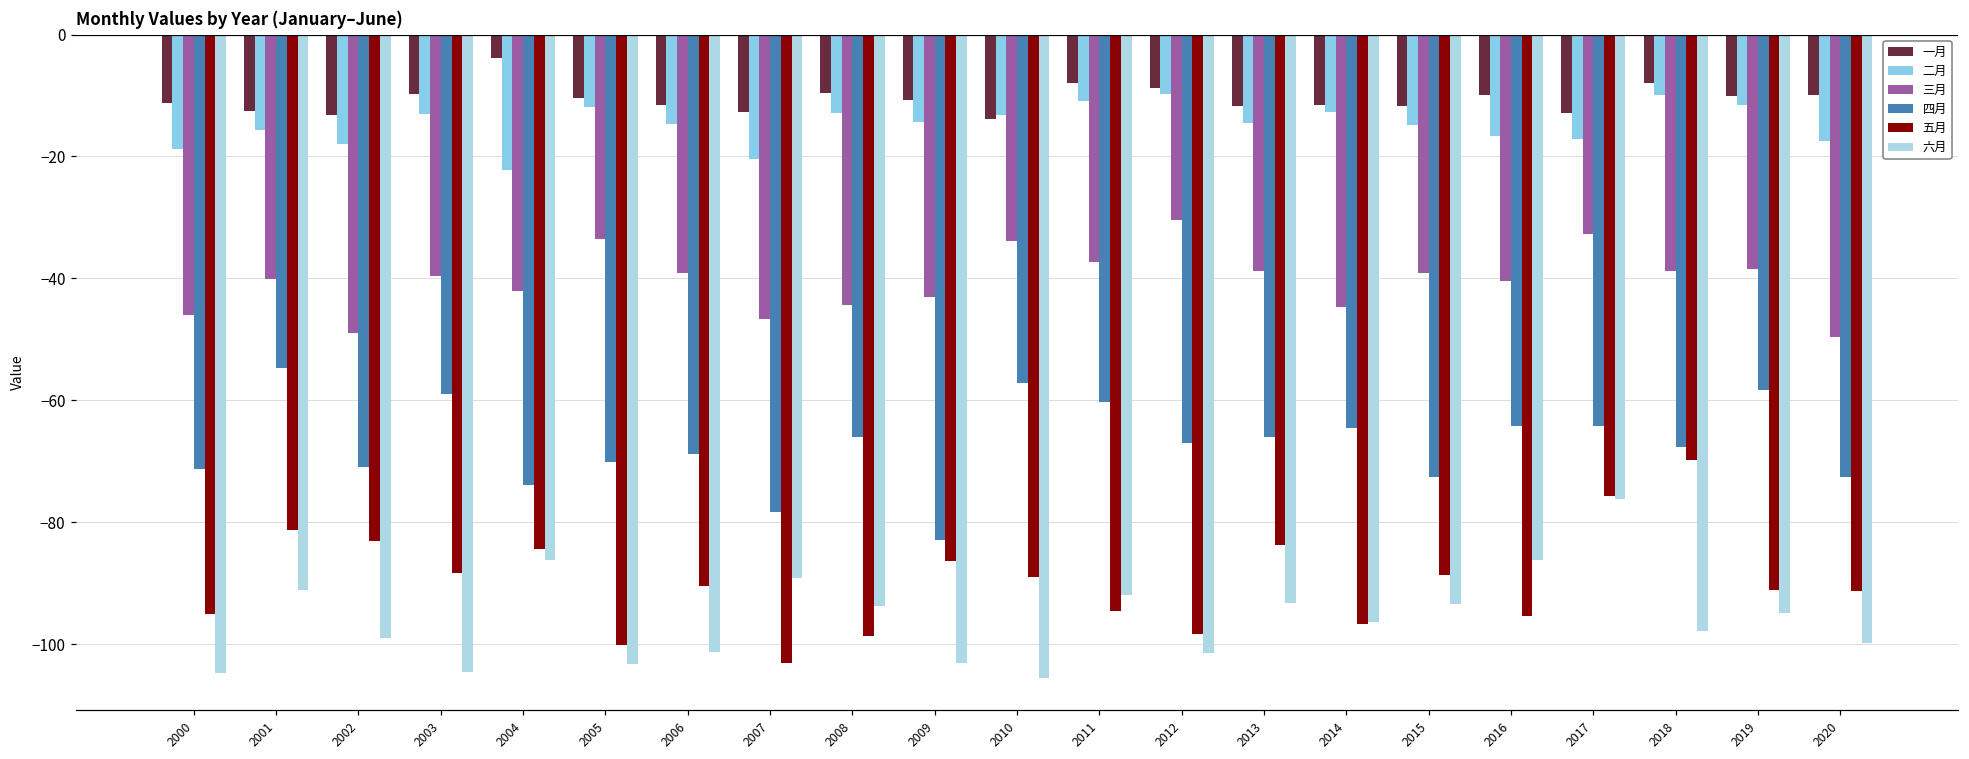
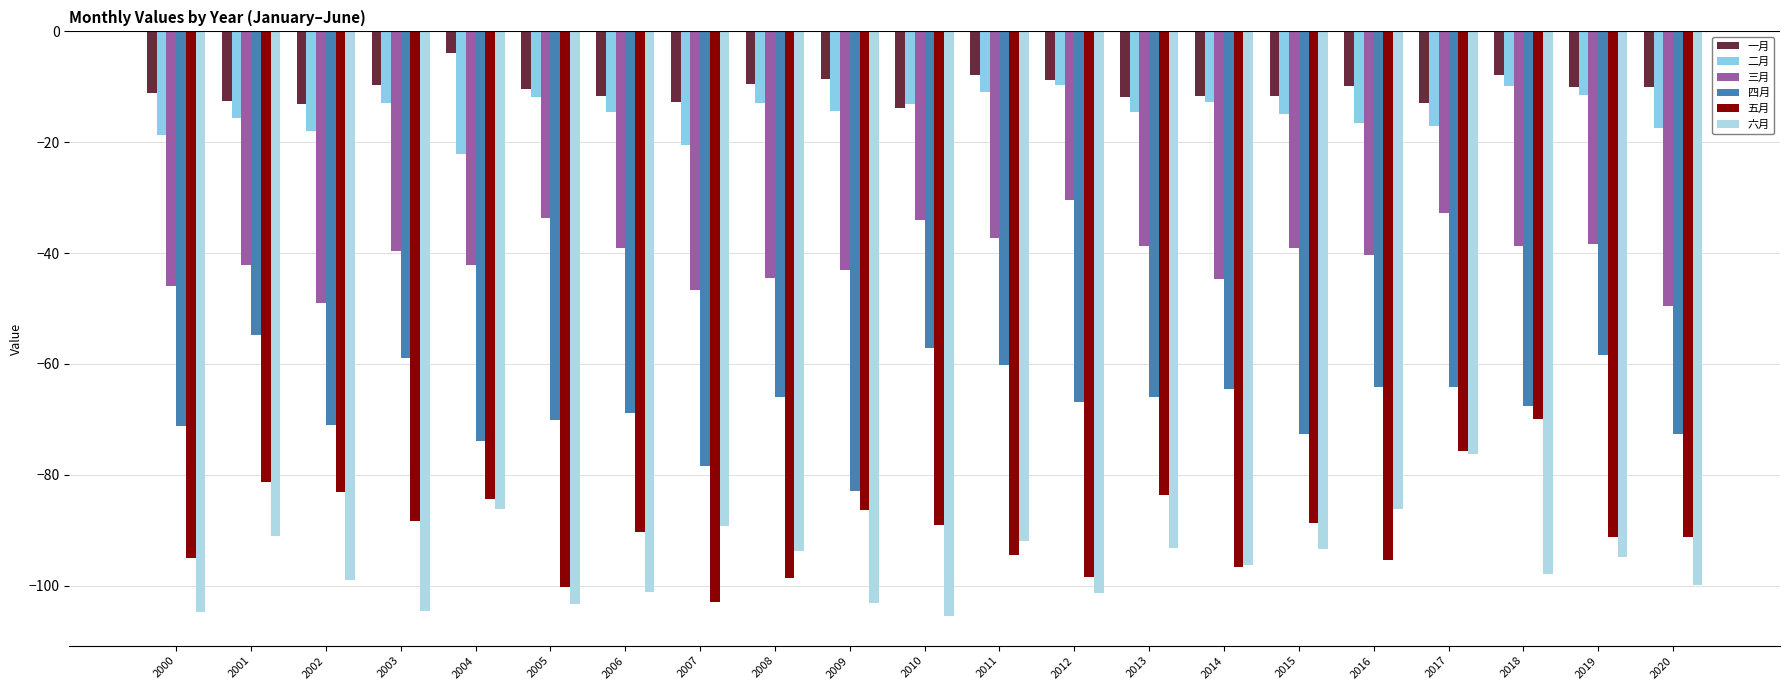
三月, 2001: -40 -> -42
一月, 2009: -11 -> -9
